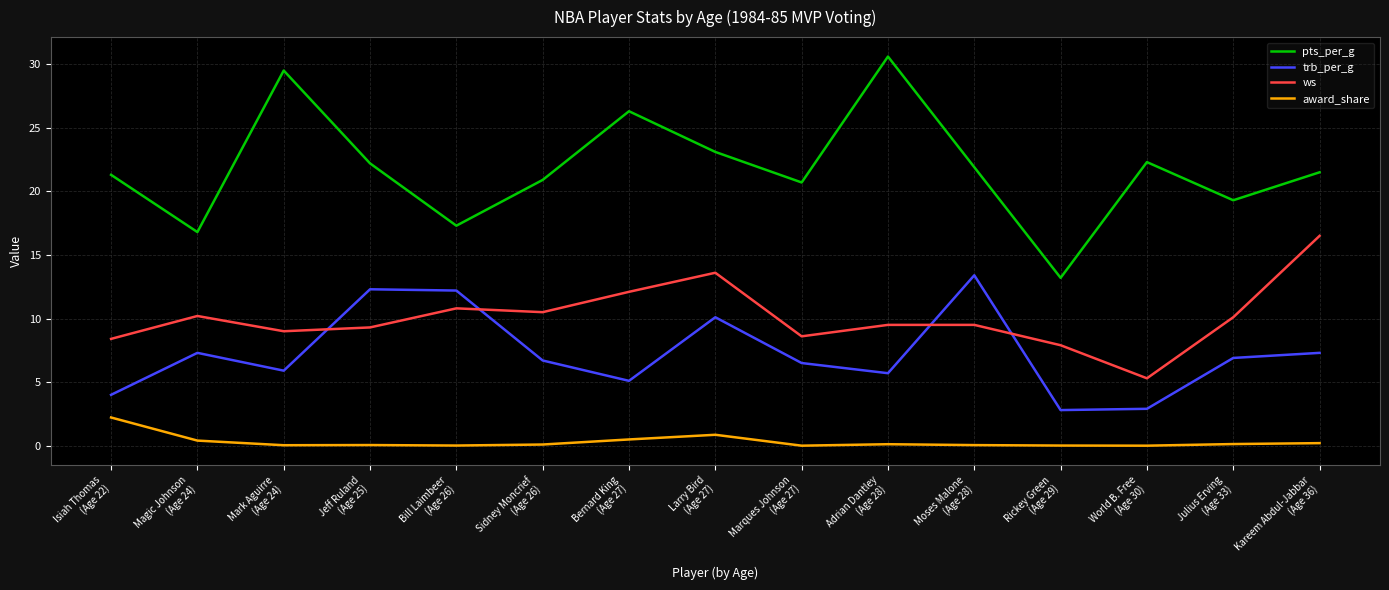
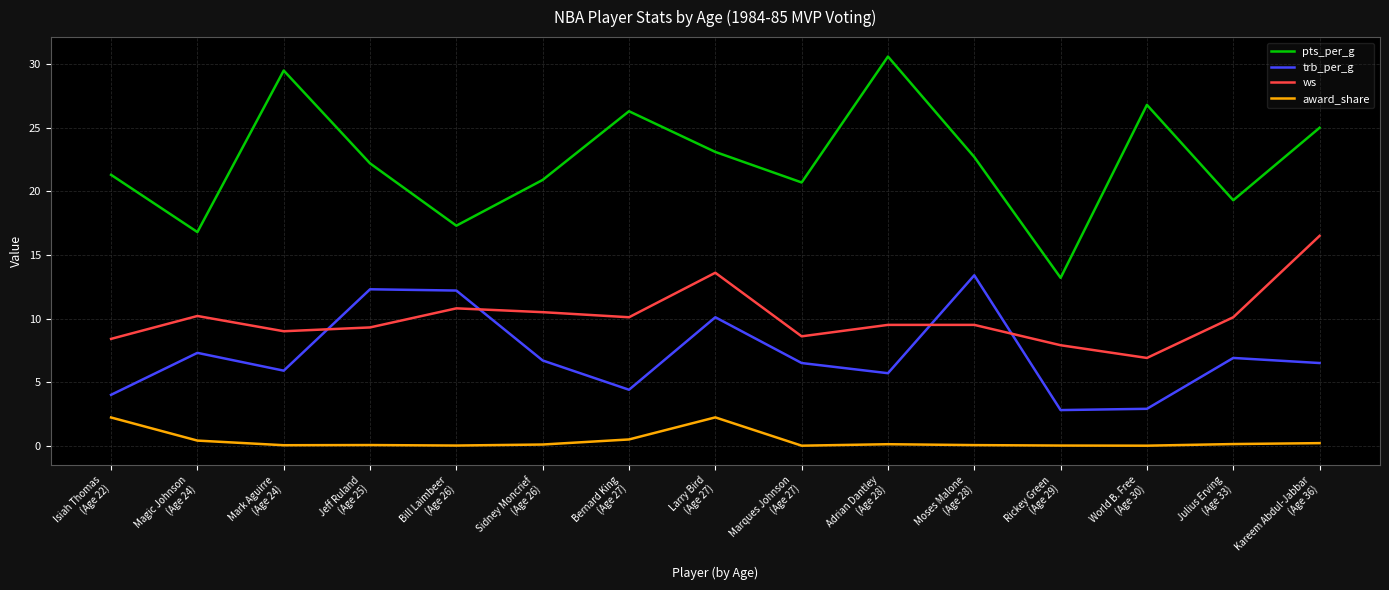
trb_per_g, Bernard King (Age 27): 5.1 -> 4.4
ws, Bernard King (Age 27): 12.1 -> 10.1
award_share, Larry Bird (Age 27): 0.9 -> 2.2
pts_per_g, Moses Malone (Age 28): 21.9 -> 22.7
pts_per_g, World B. Free (Age 30): 22.3 -> 26.8
ws, World B. Free (Age 30): 5.3 -> 6.9
pts_per_g, Kareem Abdul-Jabbar (Age 36): 21.5 -> 25.0
trb_per_g, Kareem Abdul-Jabbar (Age 36): 7.3 -> 6.5
